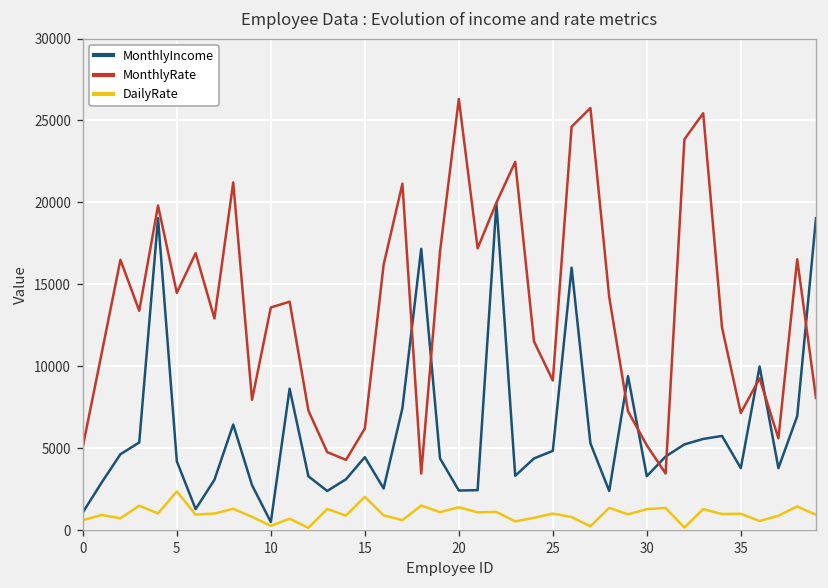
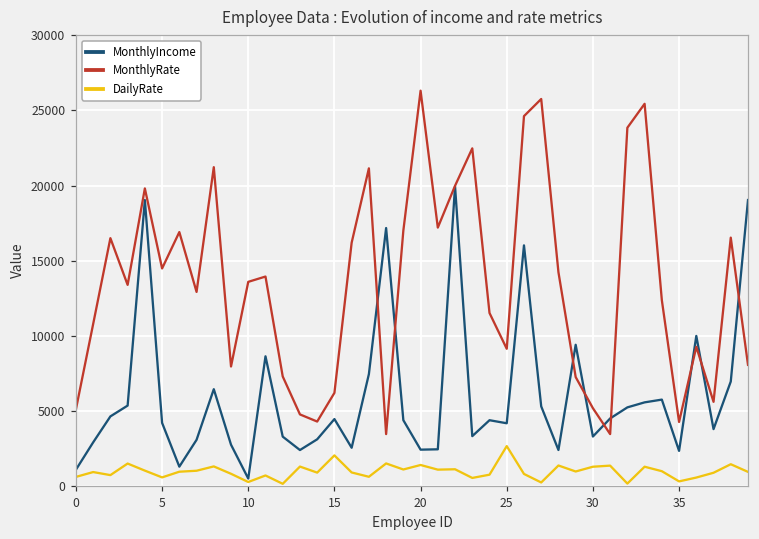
DailyRate, 5: 2400 -> 600
MonthlyIncome, 25: 4800 -> 4200
DailyRate, 25: 1000 -> 2600
MonthlyIncome, 35: 3800 -> 2300
MonthlyRate, 35: 7100 -> 4300
DailyRate, 35: 1000 -> 300
